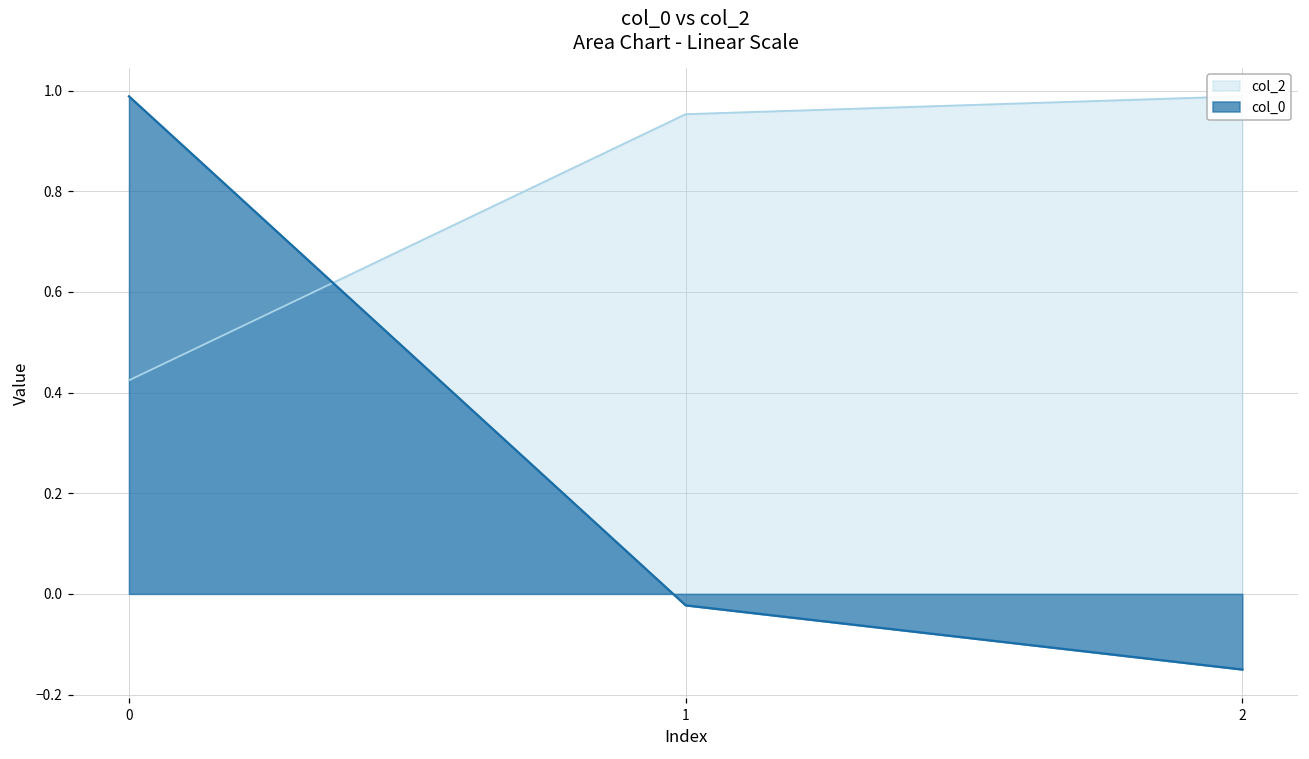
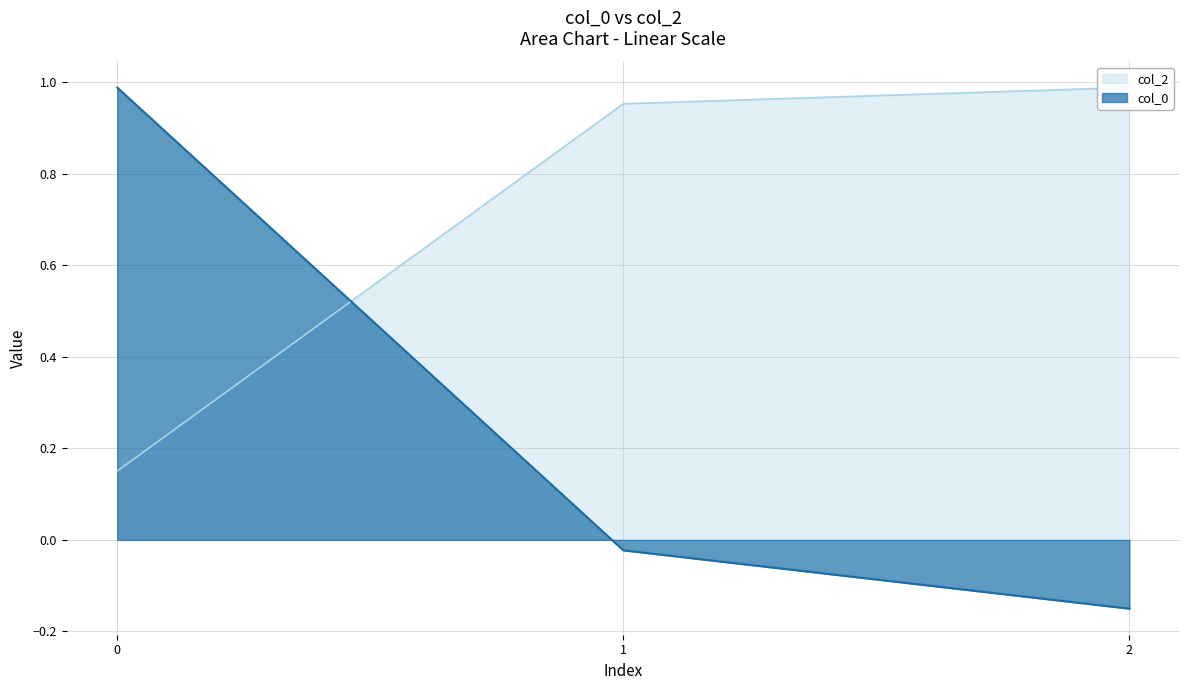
col_2, 0: 0.42 -> 0.15
